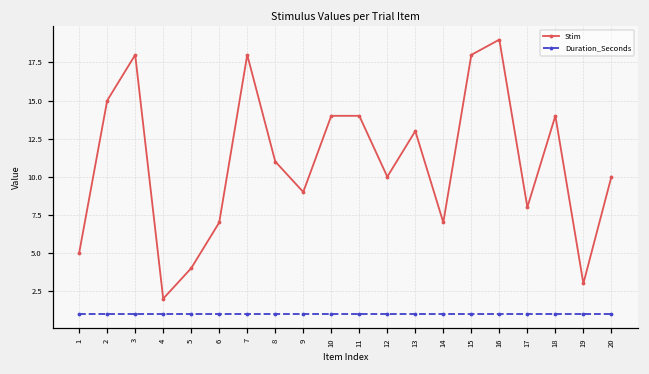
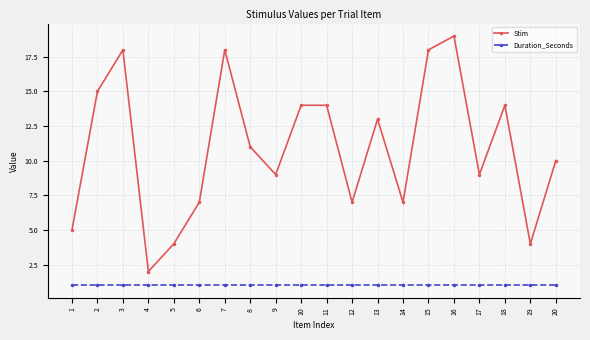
Stim, 12: 10 -> 7
Stim, 17: 8 -> 9
Stim, 19: 3 -> 4
